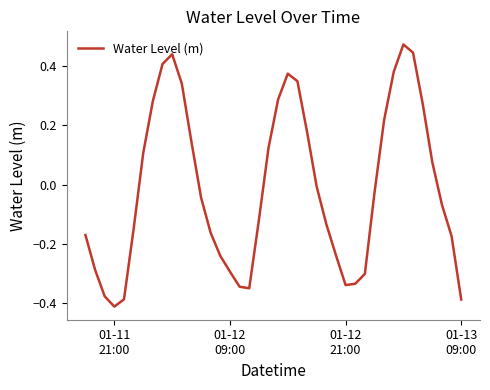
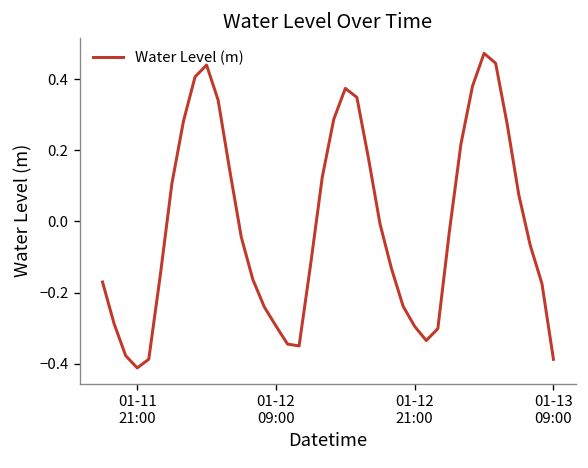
01-12 21:00: -0.34 -> -0.30
